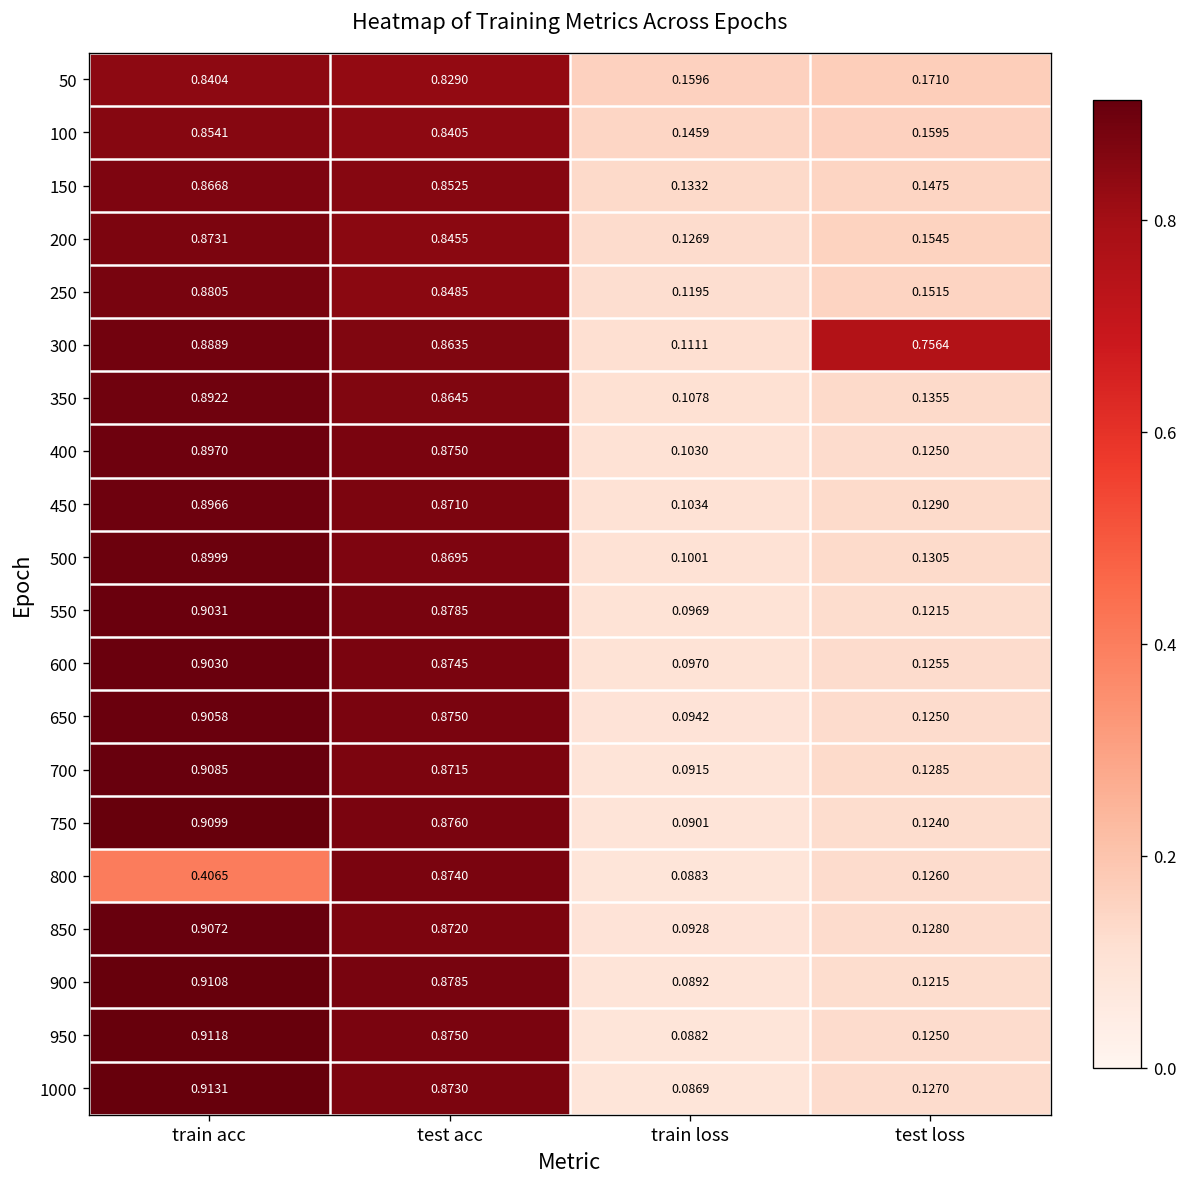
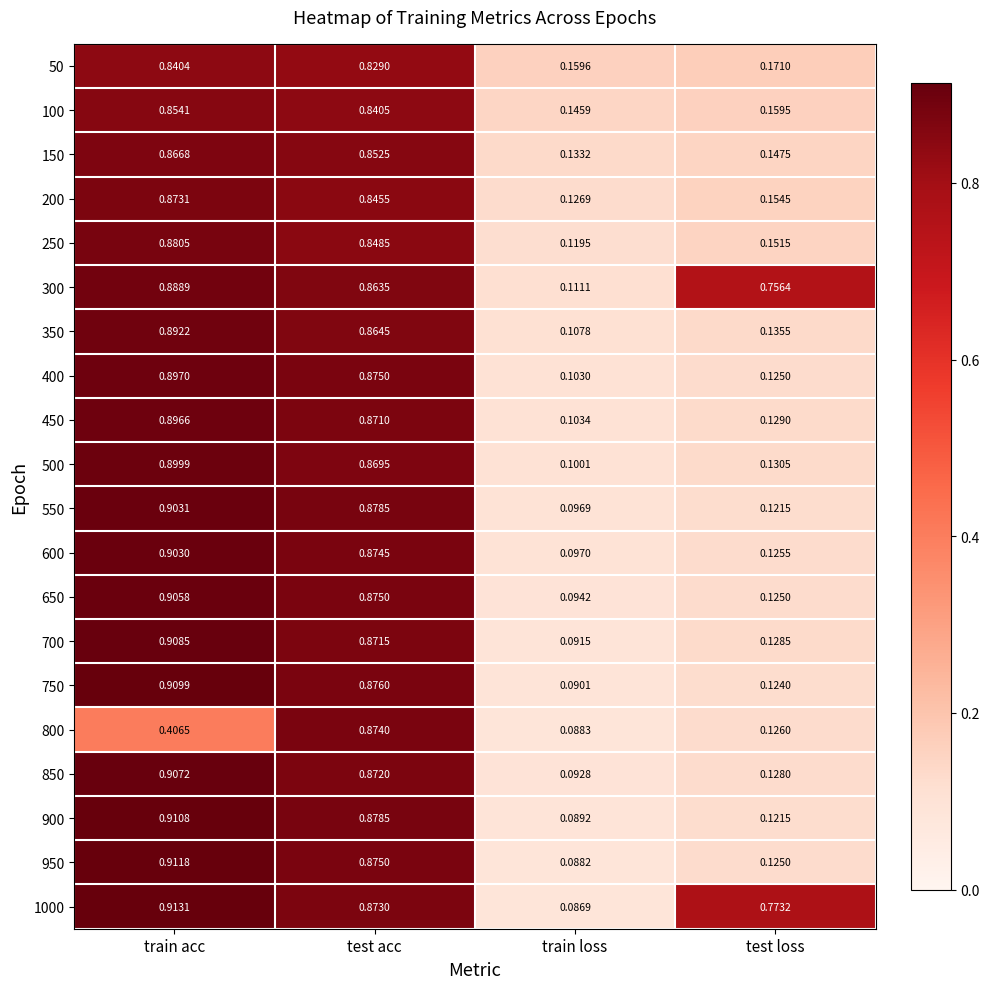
1000, test loss: 0.1270 -> 0.7732
